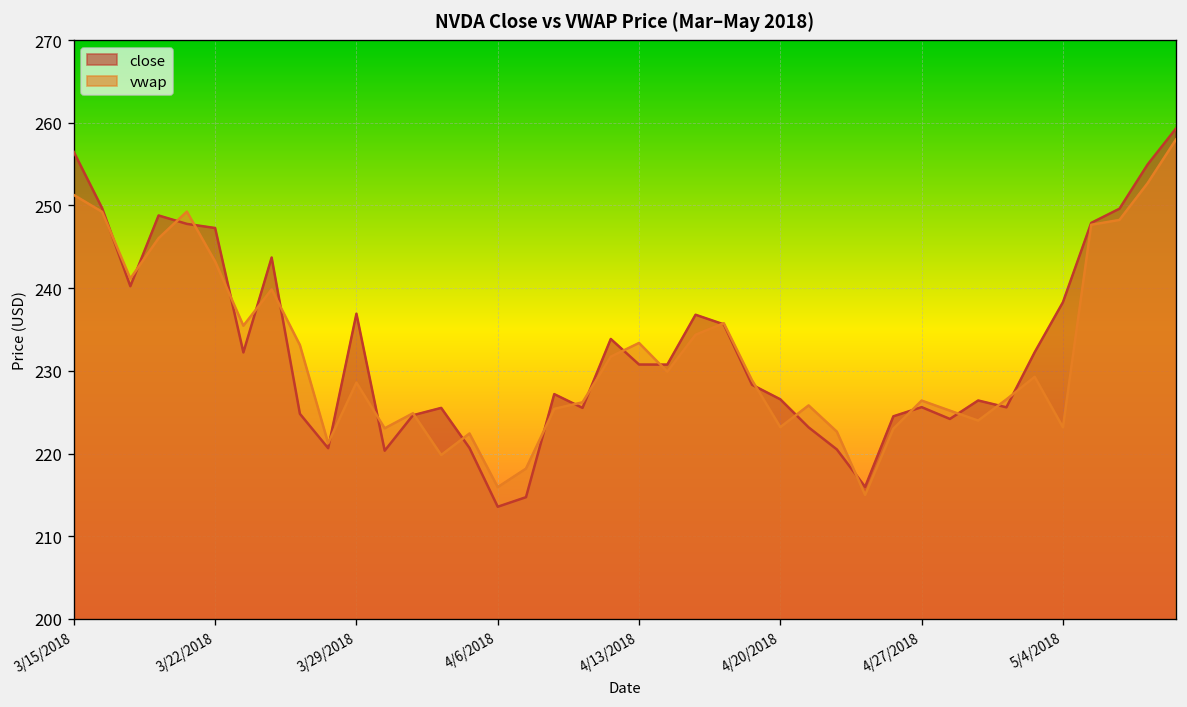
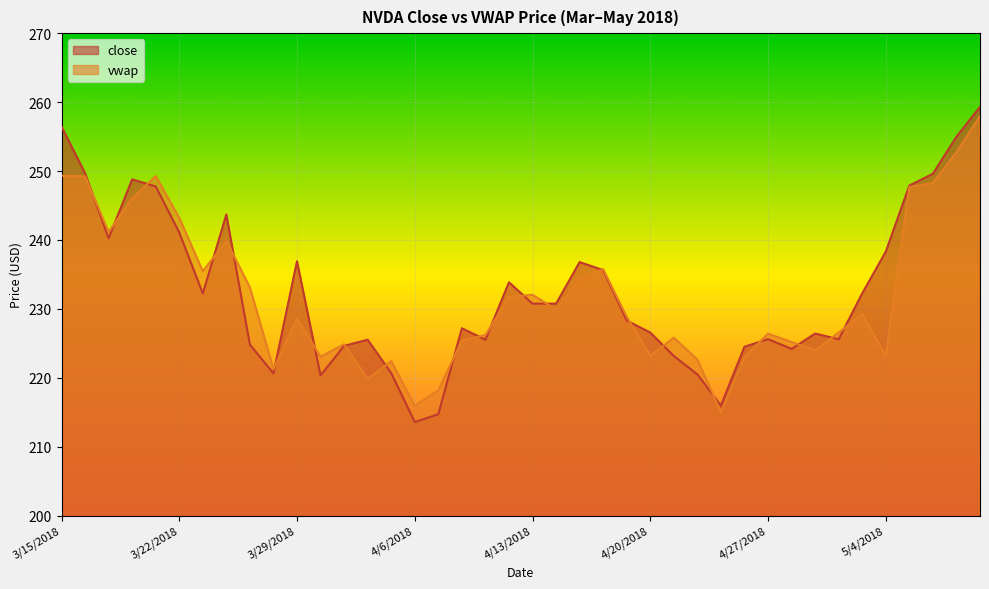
vwap, 3/15/2018: 251 -> 249
close, 3/22/2018: 247 -> 241
vwap, 4/13/2018: 233 -> 232
